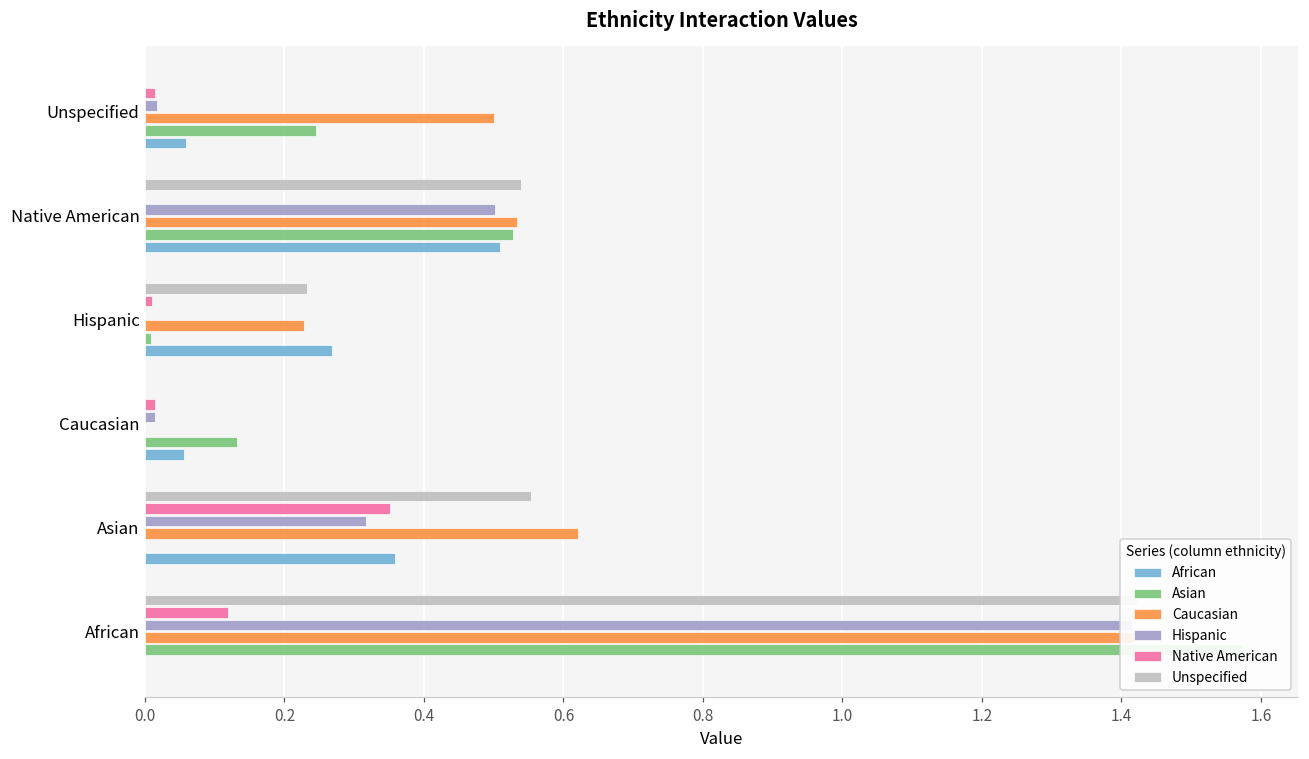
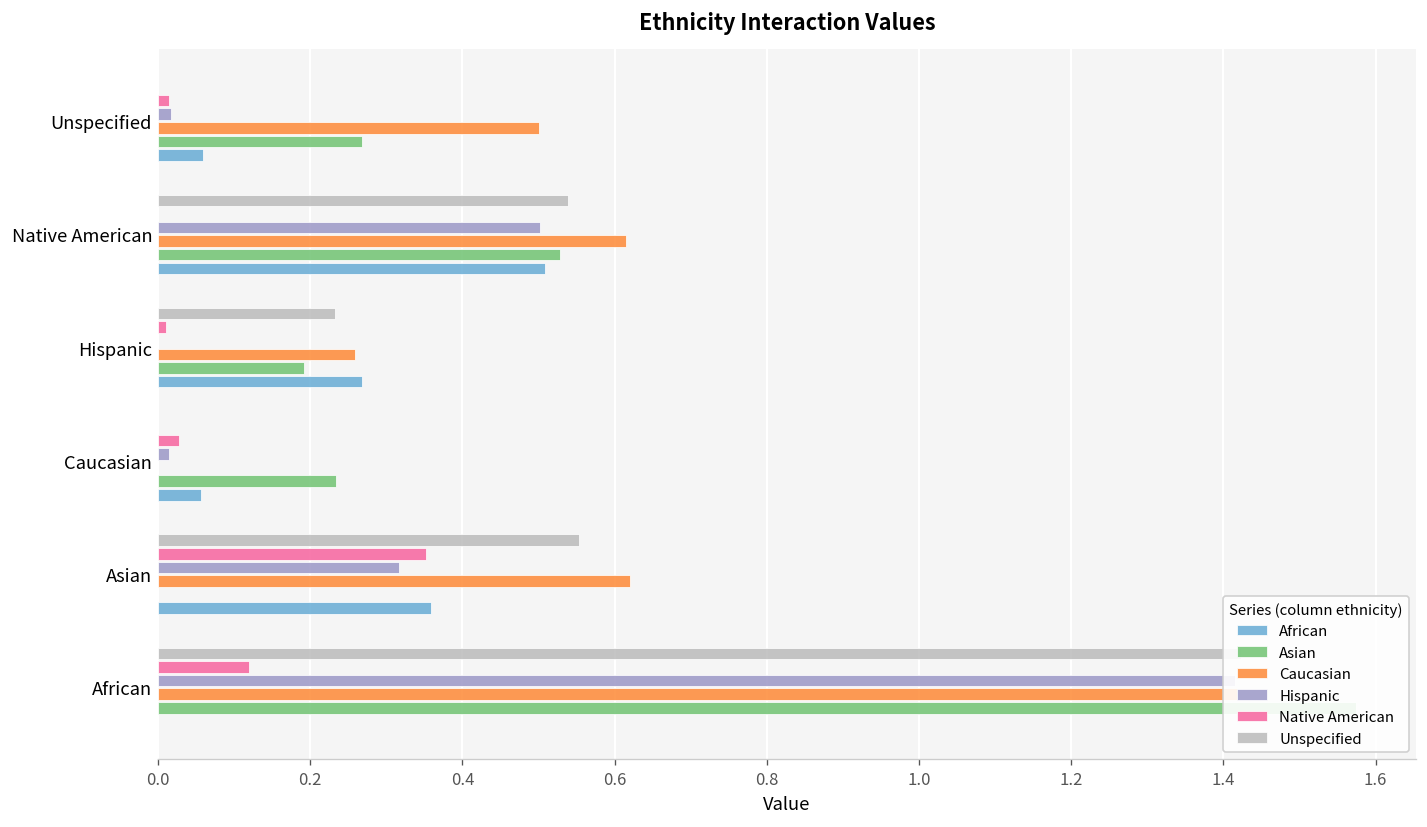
Asian, Unspecified: 0.24 -> 0.27
Caucasian, Native American: 0.53 -> 0.61
Caucasian, Hispanic: 0.23 -> 0.26
Asian, Hispanic: 0.01 -> 0.19
Native American, Caucasian: 0.01 -> 0.03
Asian, Caucasian: 0.13 -> 0.23
